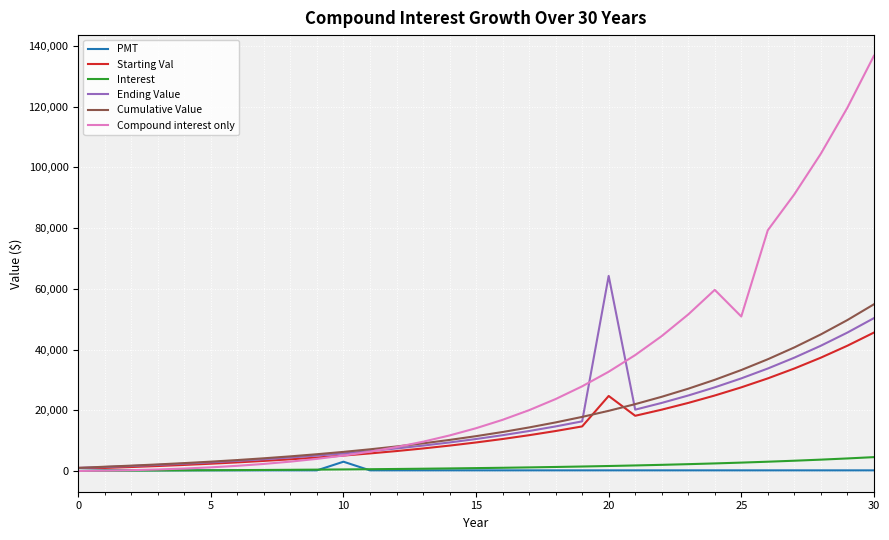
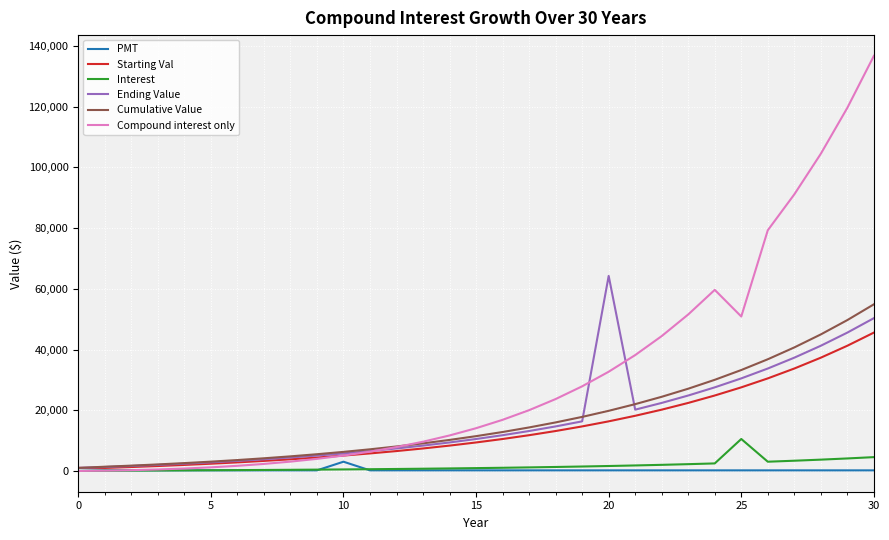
Starting Val, 20: 25,000 -> 16,000
Interest, 25: 3,000 -> 11,000
